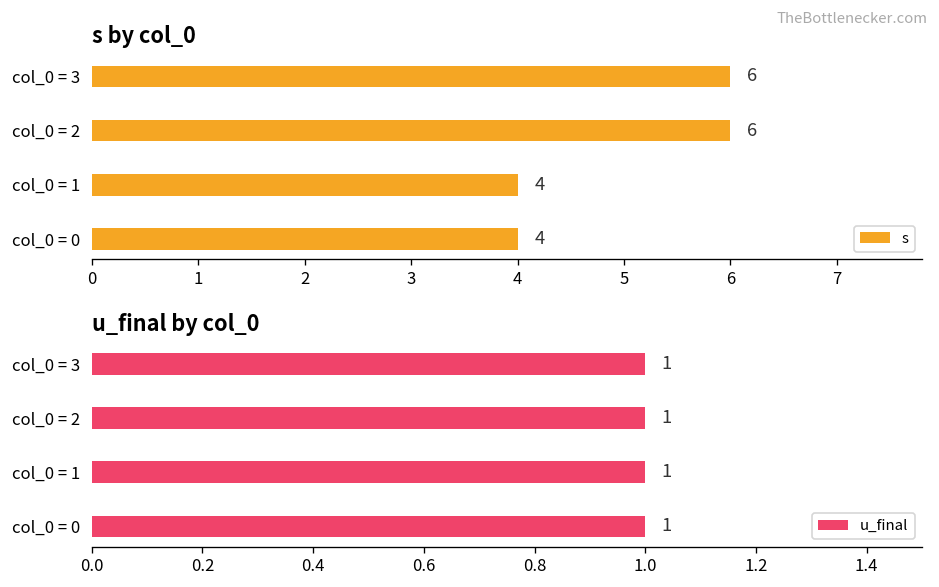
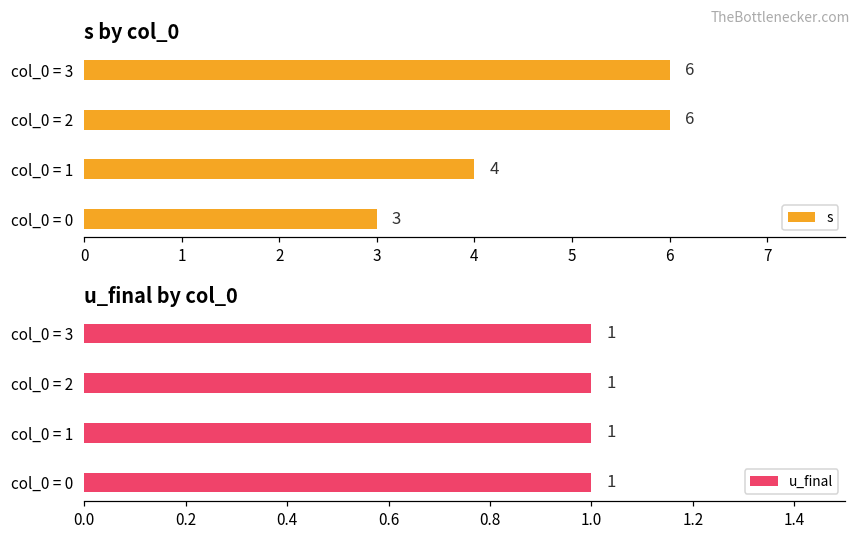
s by col_0, col_0 = 0: 4 -> 3
